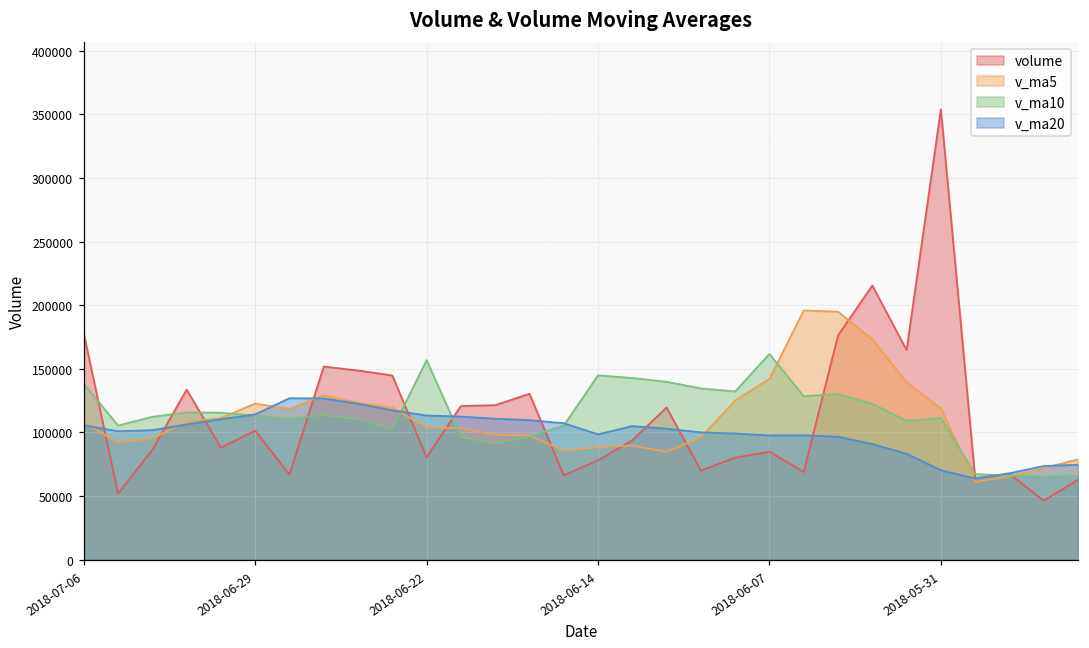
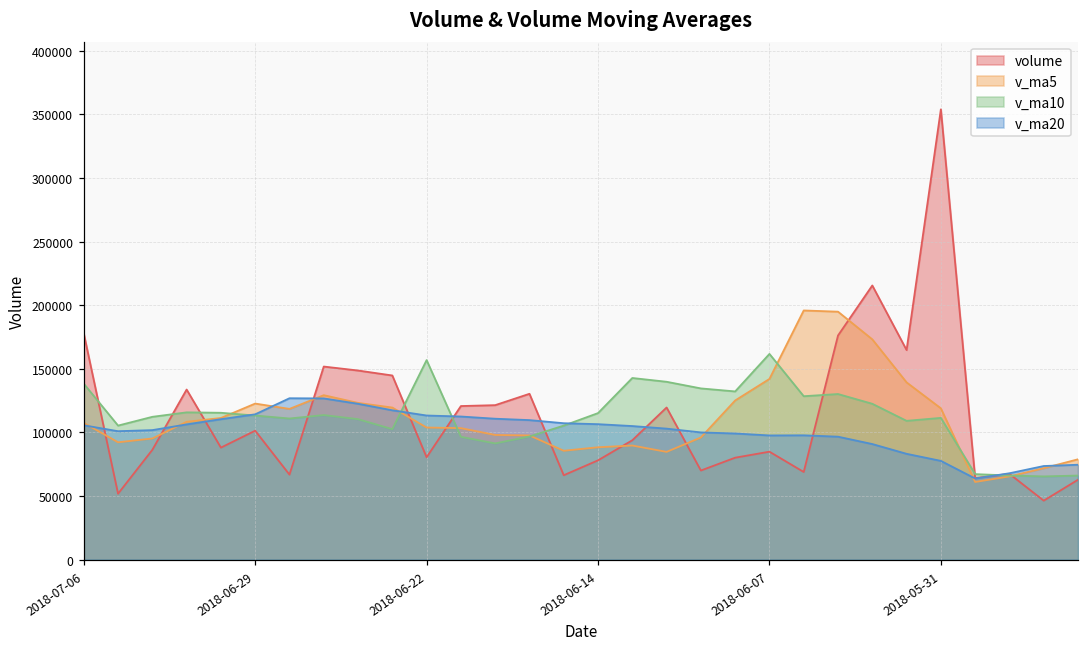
v_ma10, 2018-06-14: 145000 -> 115000
v_ma20, 2018-06-14: 98000 -> 106000
v_ma20, 2018-05-31: 70000 -> 78000
